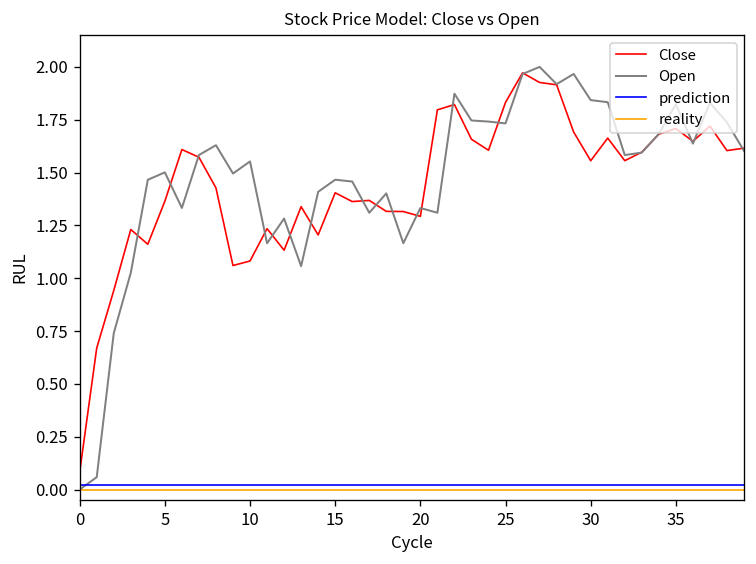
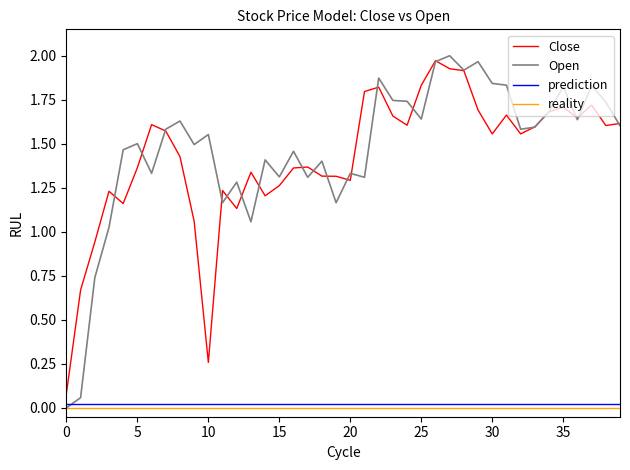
Close, 10: 1.08 -> 0.26
Close, 15: 1.40 -> 1.26
Open, 15: 1.47 -> 1.31
Open, 25: 1.73 -> 1.64
